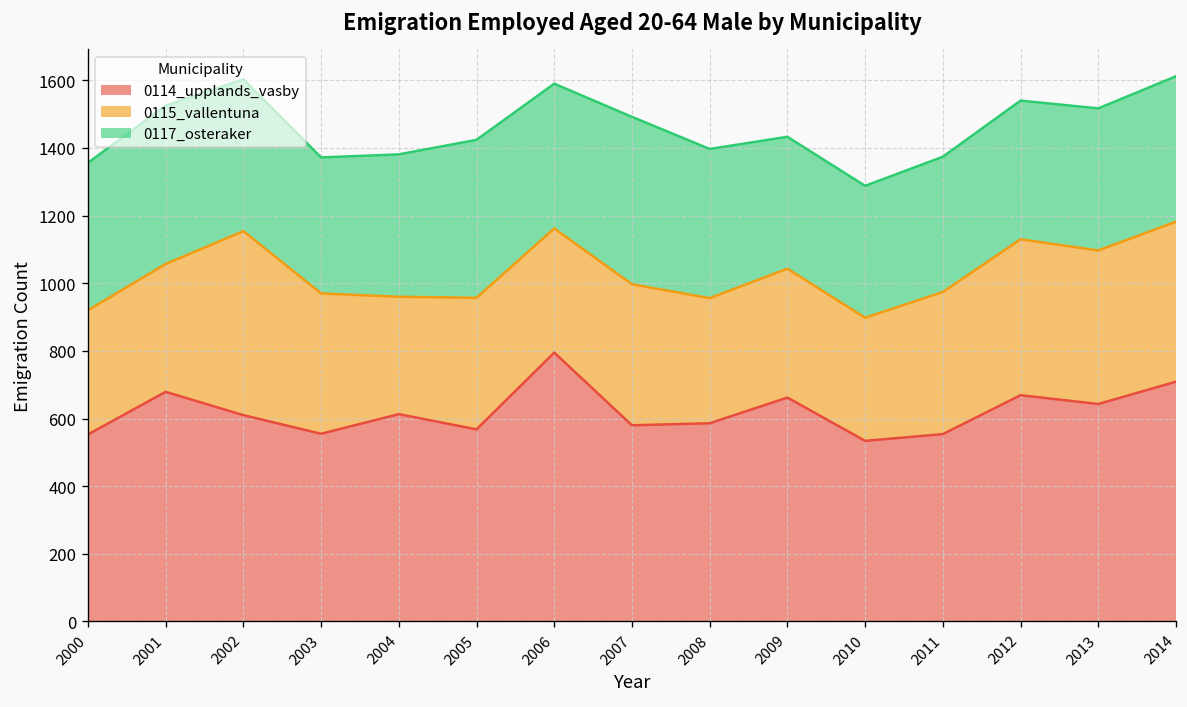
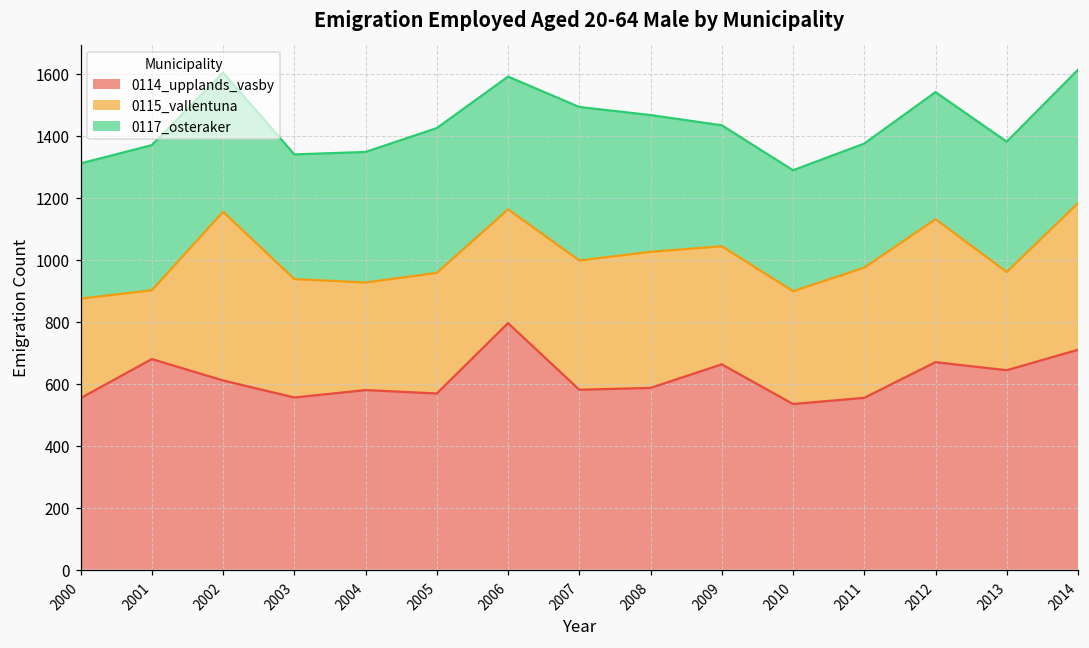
0115_vallentuna, 2000: 370 -> 320
0115_vallentuna, 2001: 380 -> 220
0115_vallentuna, 2003: 420 -> 380
0114_upplands_vasby, 2004: 610 -> 580
0115_vallentuna, 2008: 370 -> 440
0115_vallentuna, 2013: 450 -> 320
